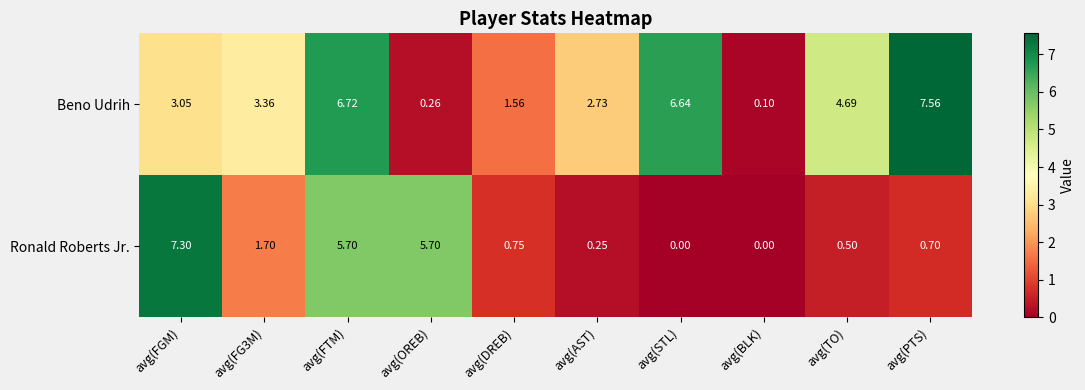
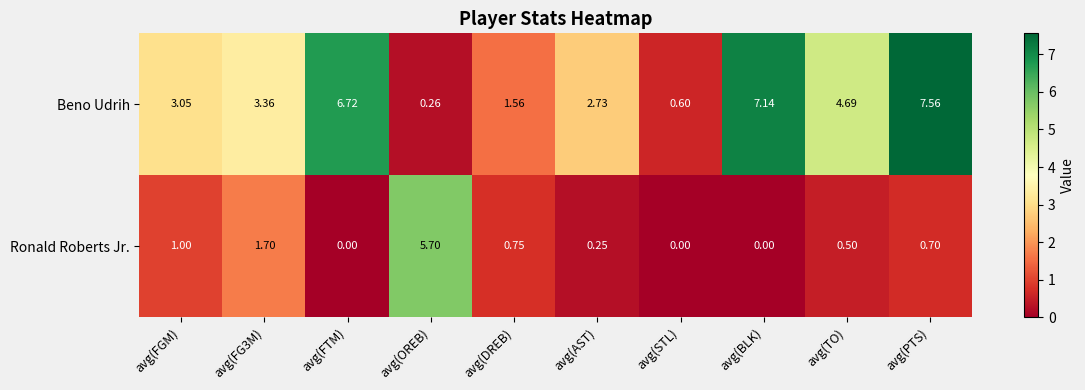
Beno Udrih, avg(STL): 6.64 -> 0.60
Beno Udrih, avg(BLK): 0.10 -> 7.14
Ronald Roberts Jr., avg(FGM): 7.30 -> 1.00
Ronald Roberts Jr., avg(FTM): 5.70 -> 0.00
